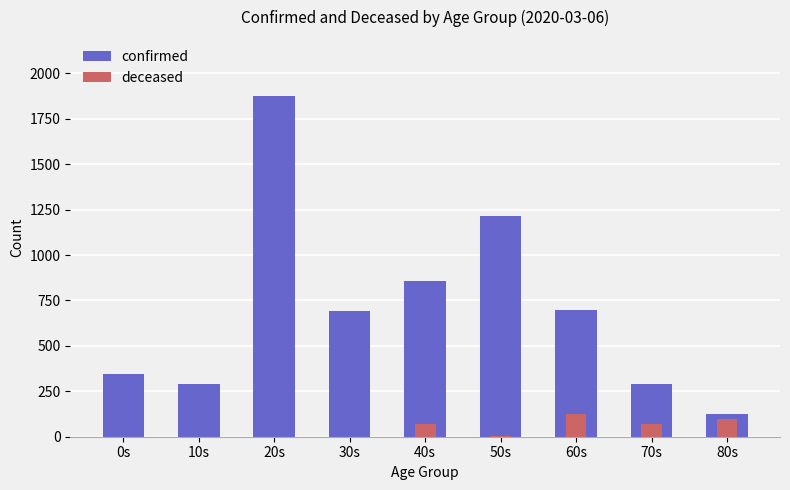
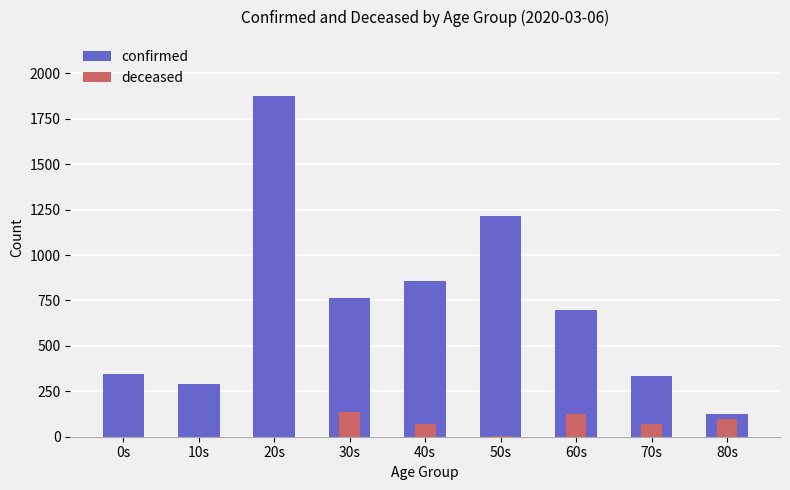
confirmed, 30s: 690 -> 760
deceased, 30s: 0 -> 130
confirmed, 70s: 290 -> 340
